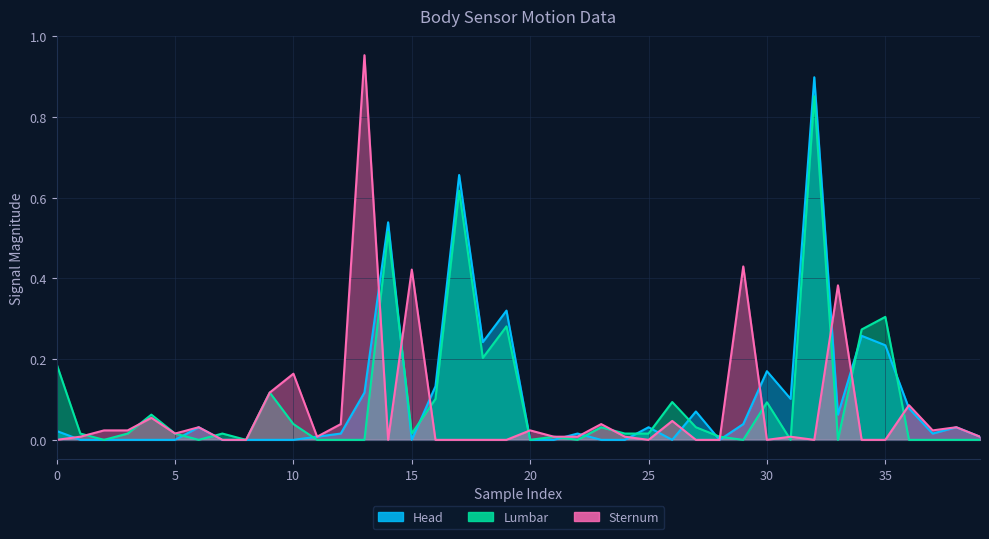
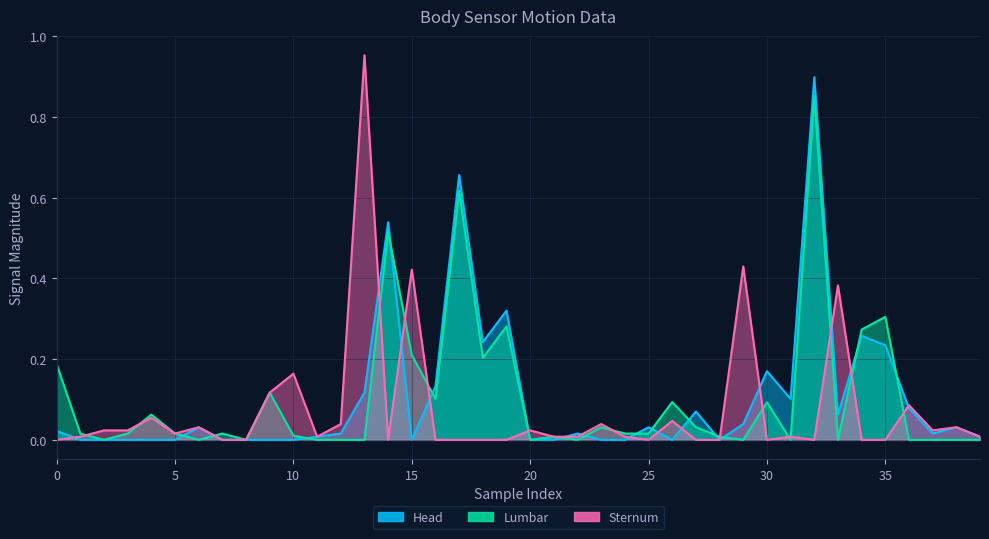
Lumbar, 10: 0.04 -> 0.01
Lumbar, 15: 0.02 -> 0.21
